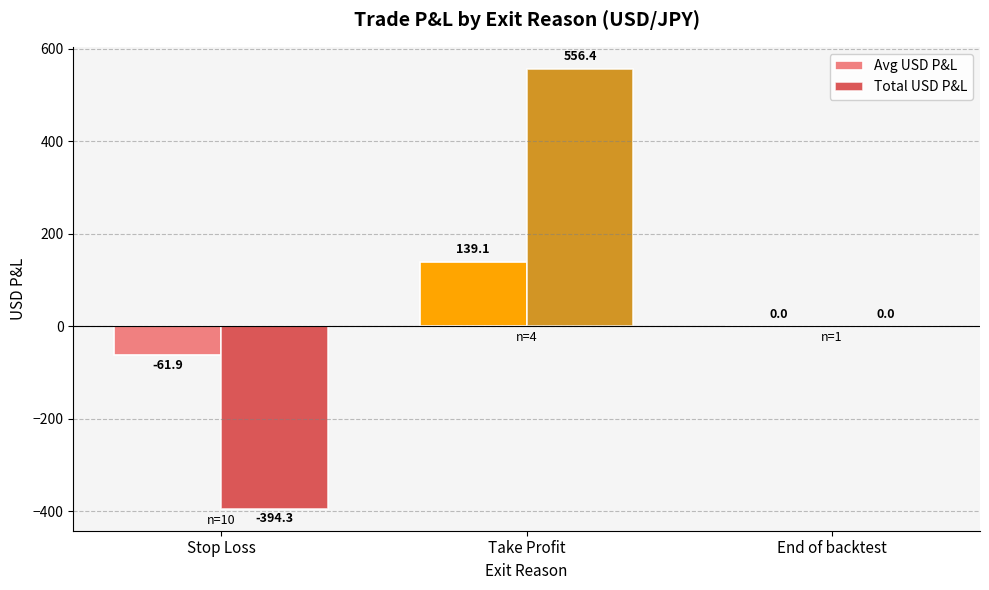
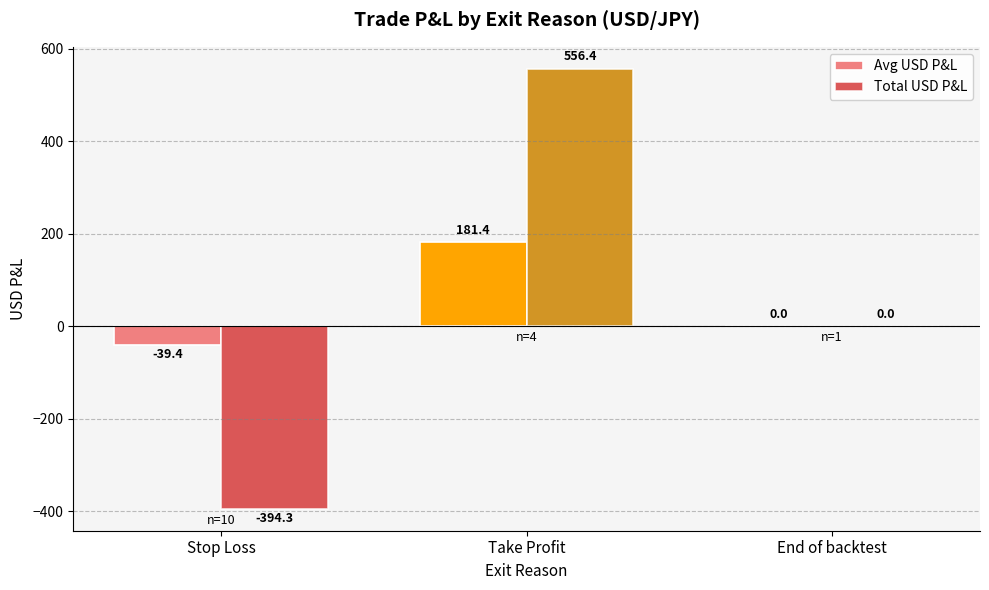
Avg USD P&L, Stop Loss: -61.9 -> -39.4
Avg USD P&L, Take Profit: 139.1 -> 181.4
